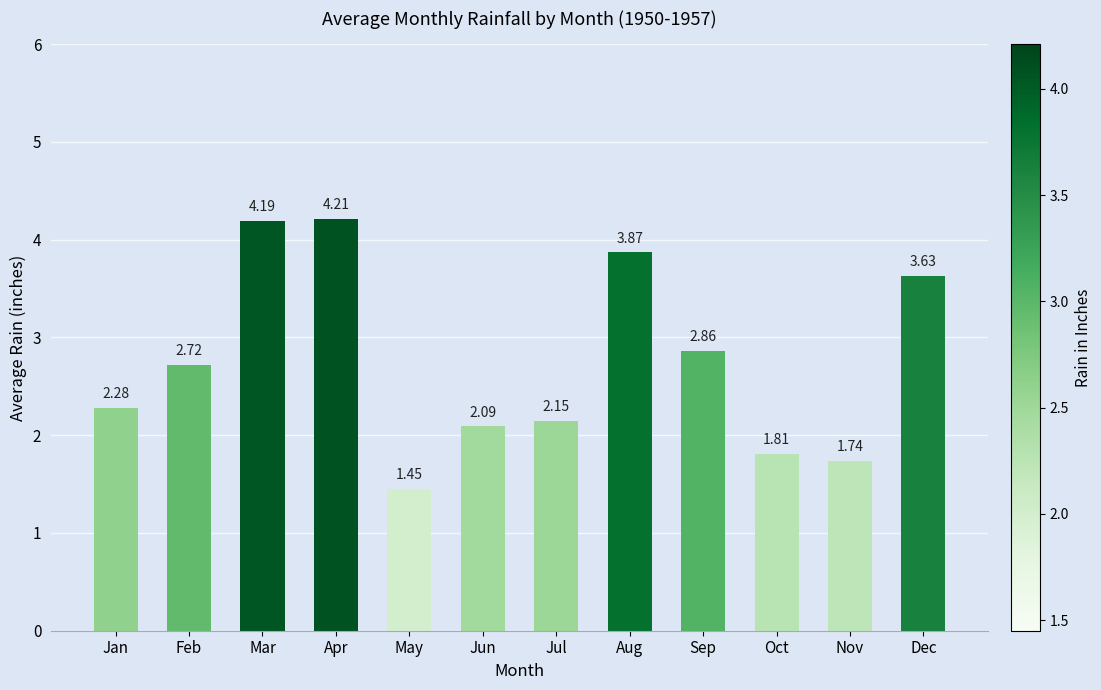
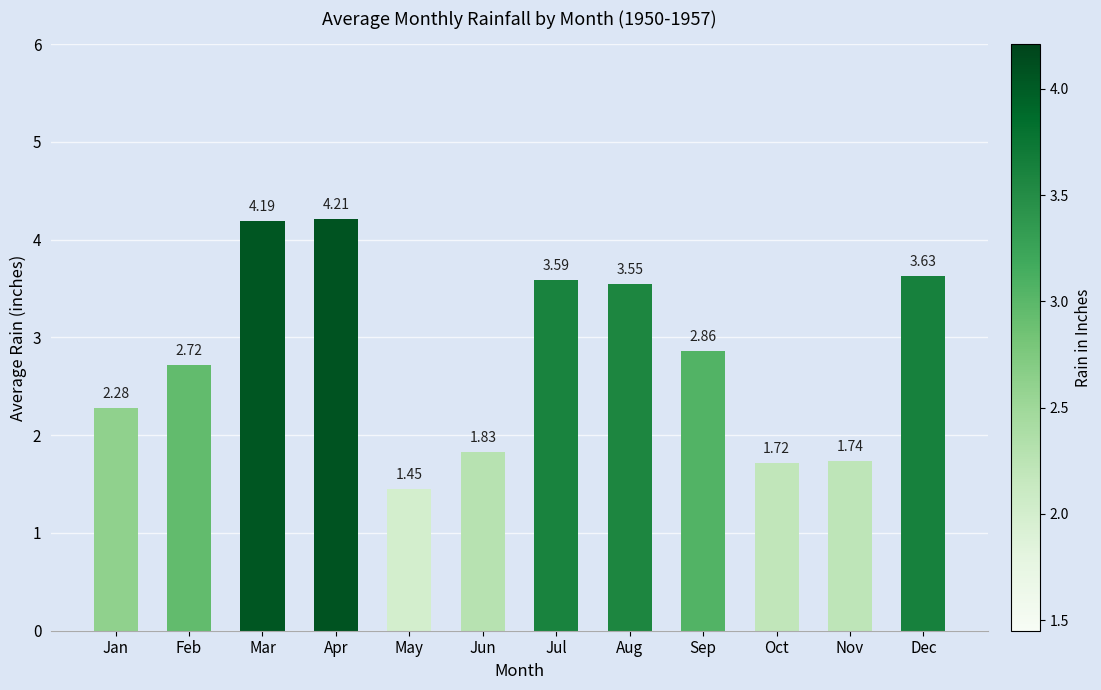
Jun: 2.09 -> 1.83
Jul: 2.15 -> 3.59
Aug: 3.87 -> 3.55
Oct: 1.81 -> 1.72
